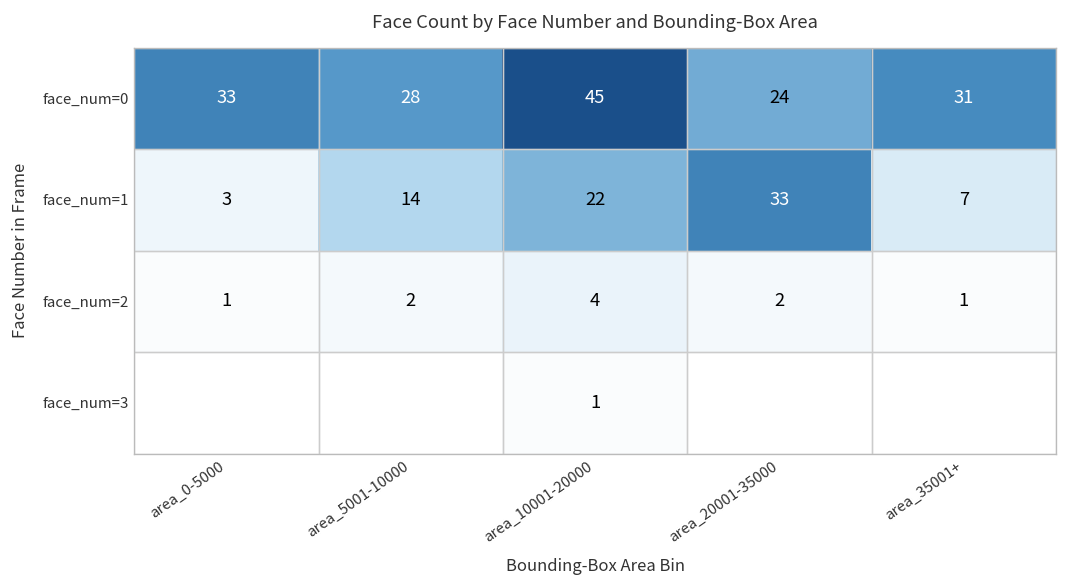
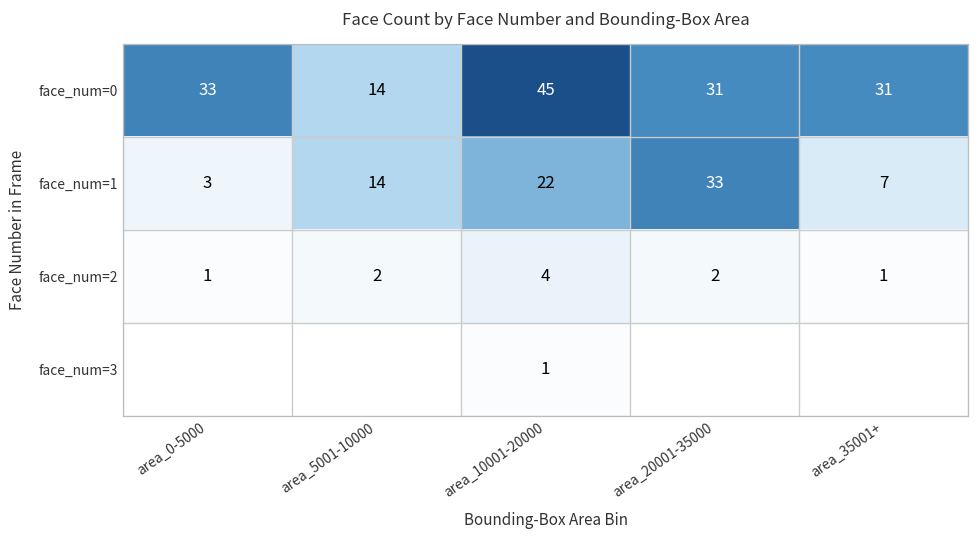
face_num=0, area_5001-10000: 28 -> 14
face_num=0, area_20001-35000: 24 -> 31
